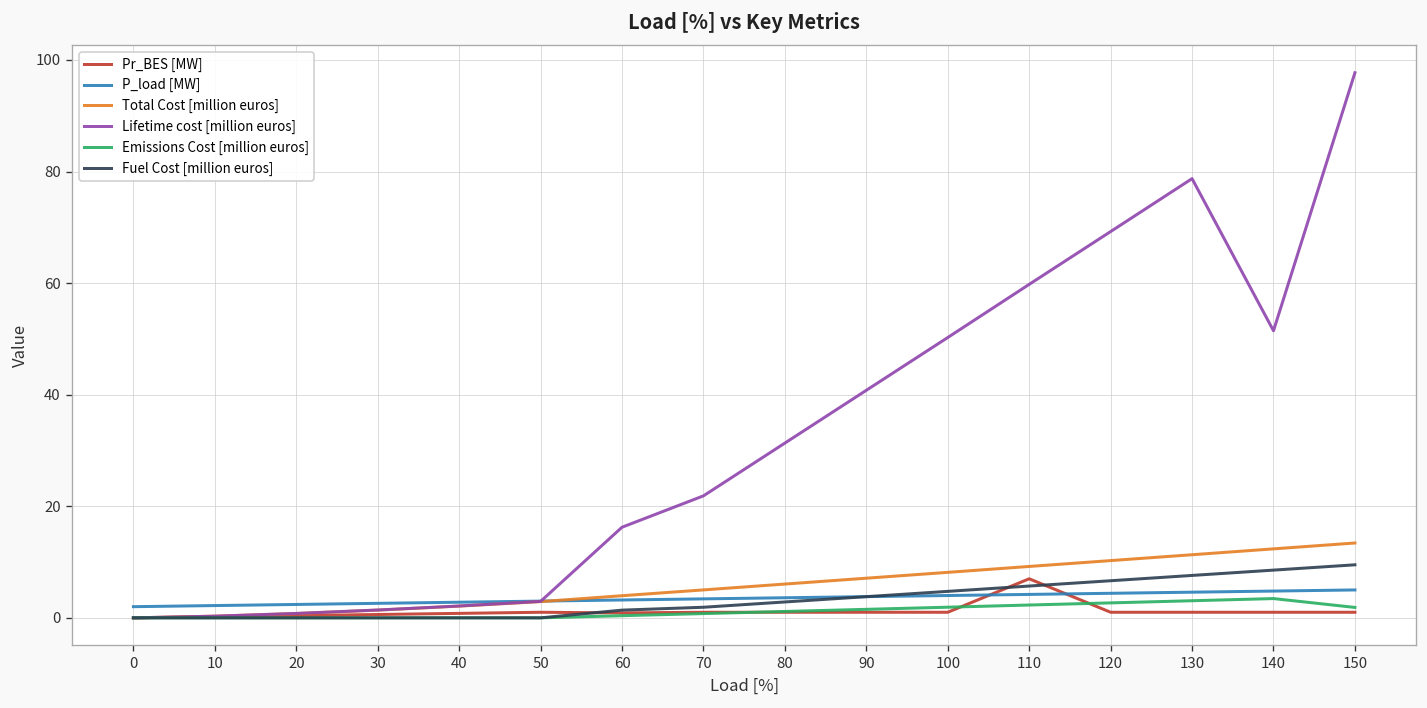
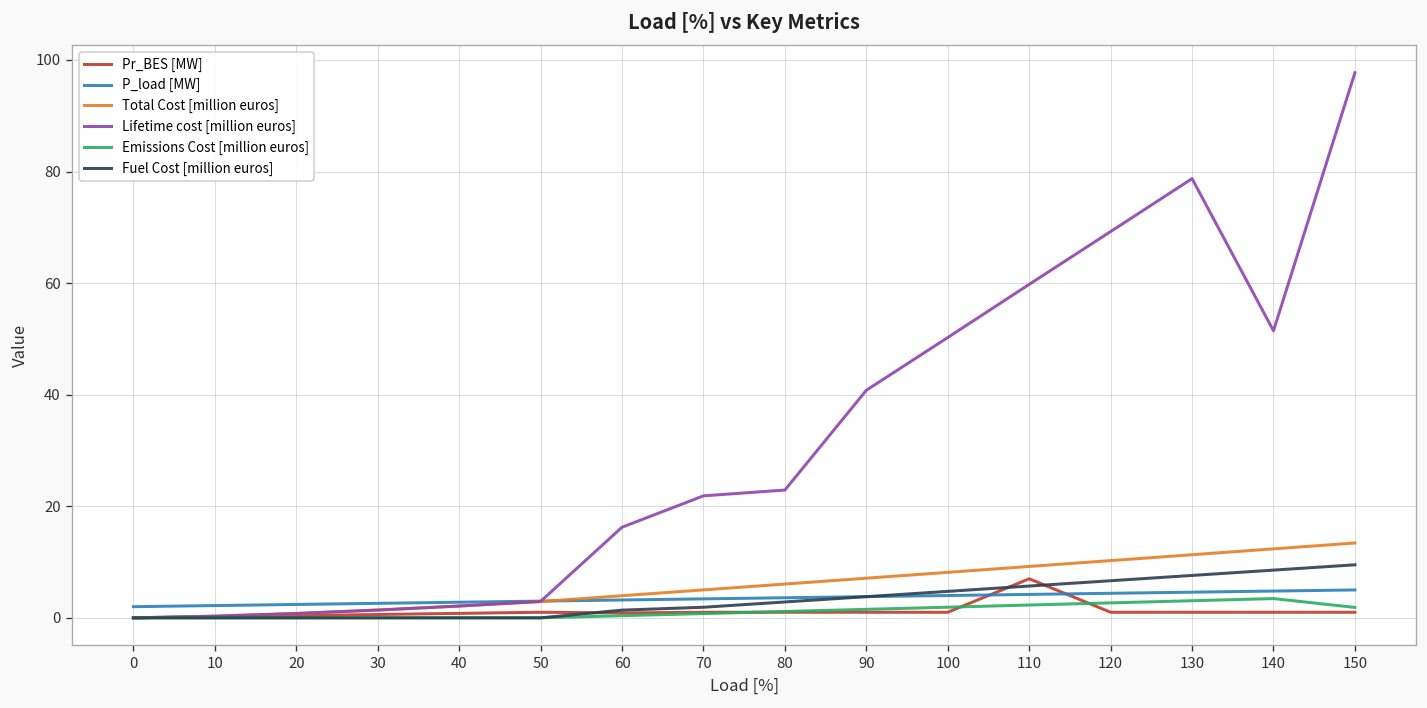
Lifetime cost [million euros], 80: 31 -> 23
